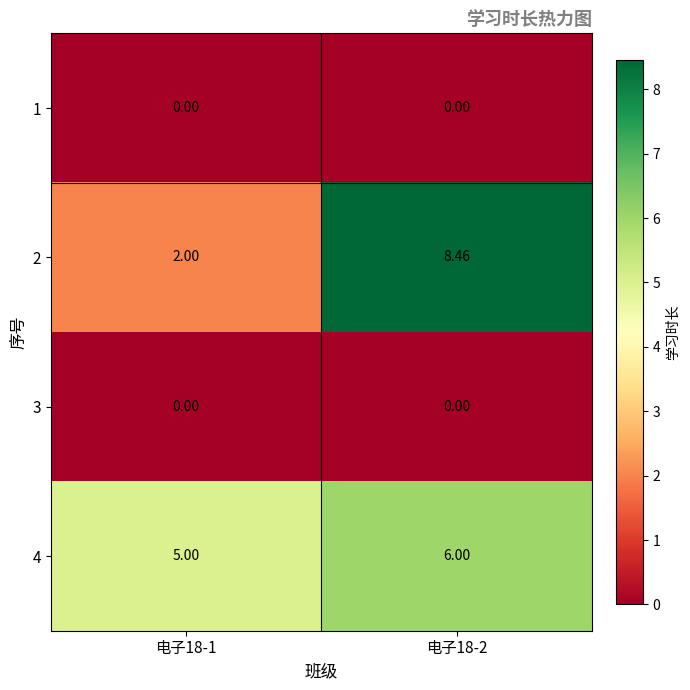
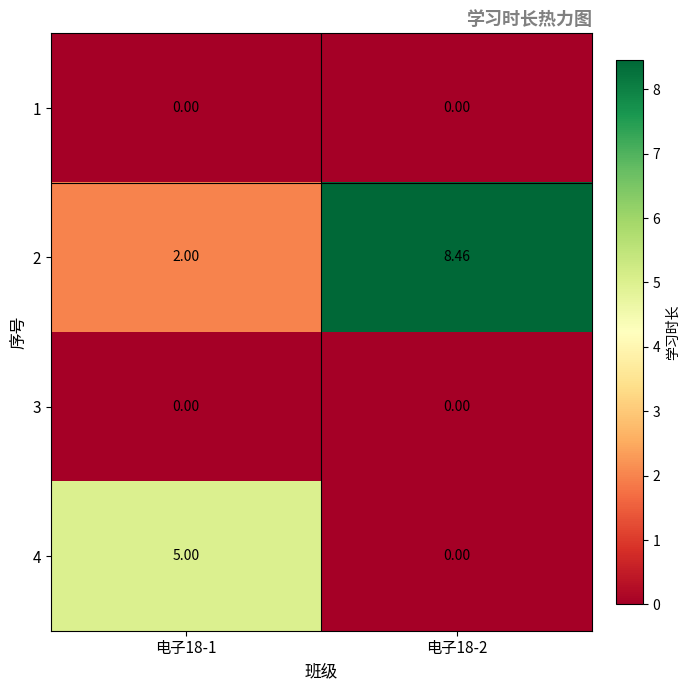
4, 电子18-2: 6.00 -> 0.00
